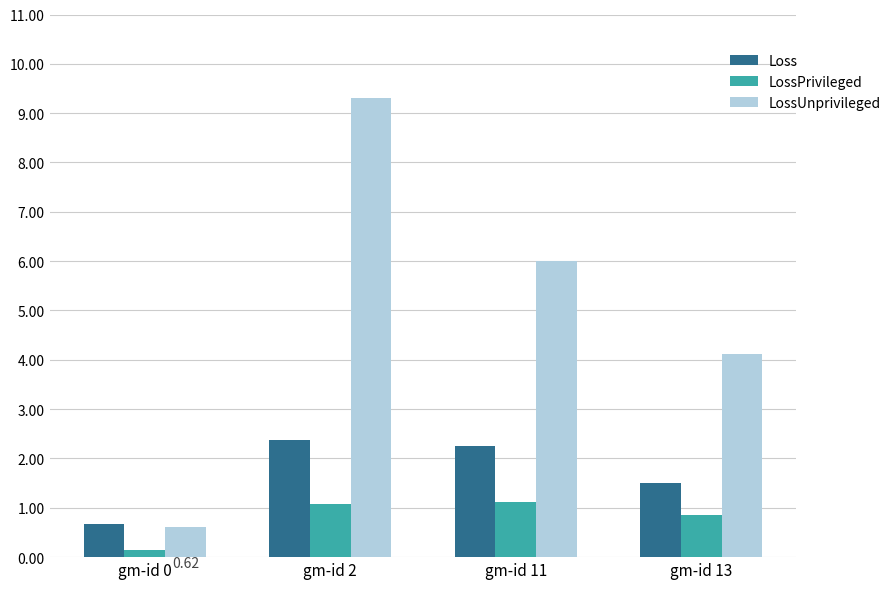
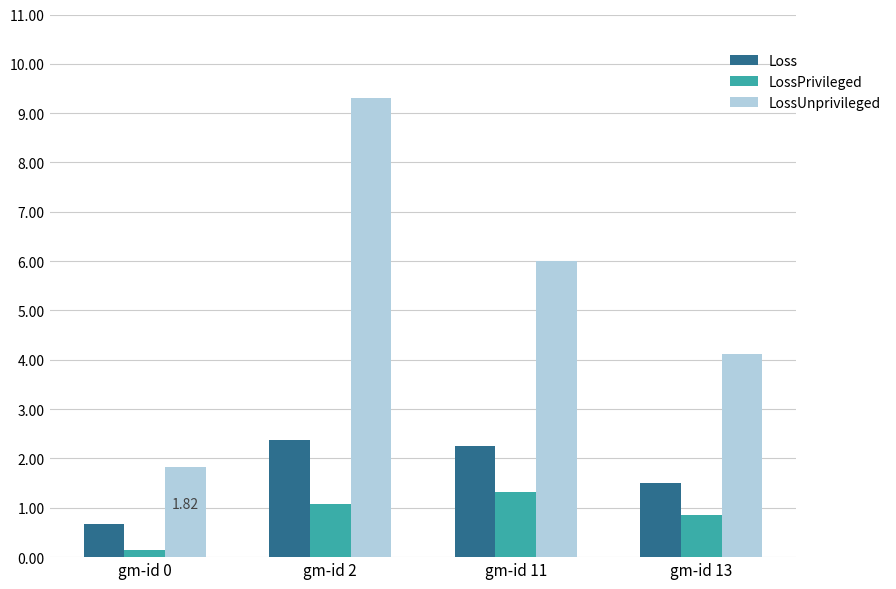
LossUnprivileged, gm-id 0: 0.62 -> 1.82
LossPrivileged, gm-id 11: 1.1 -> 1.3
